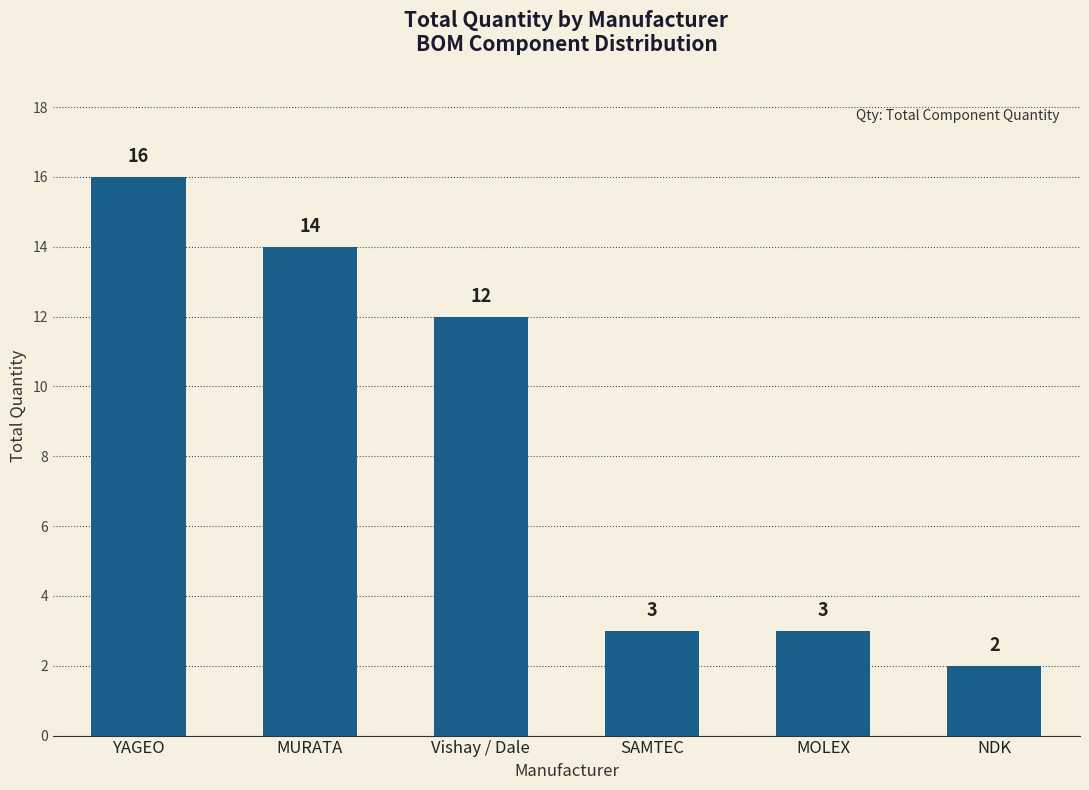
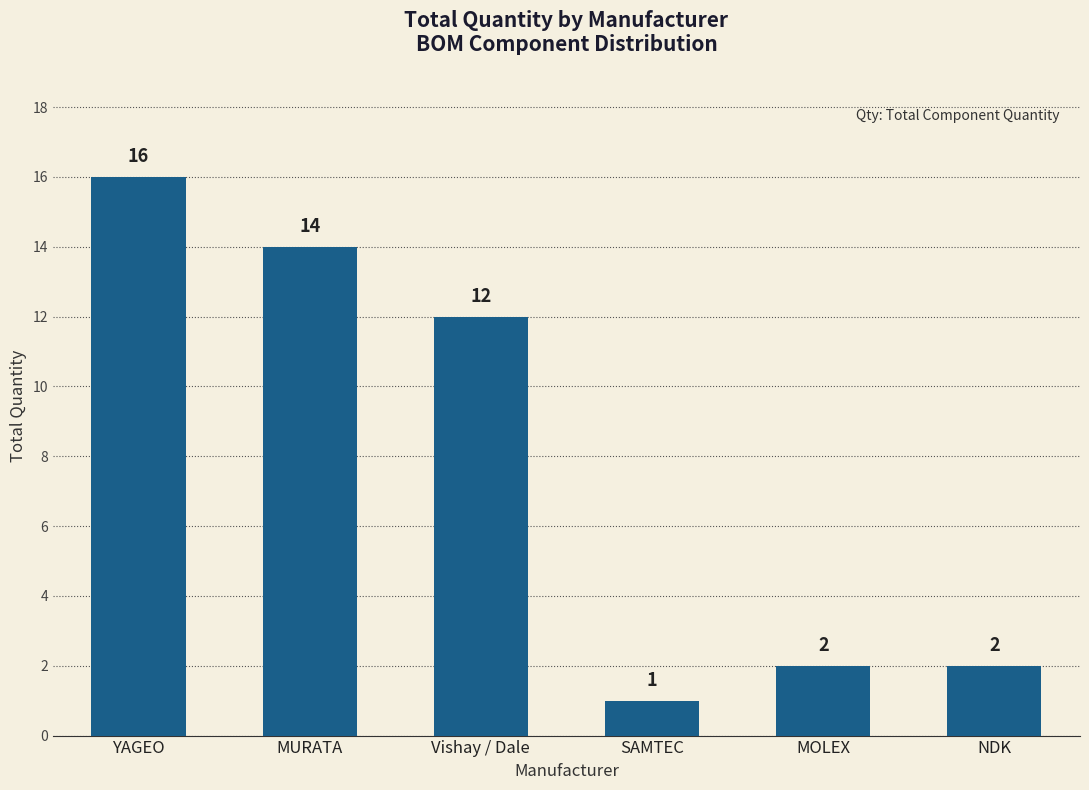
SAMTEC: 3 -> 1
MOLEX: 3 -> 2
